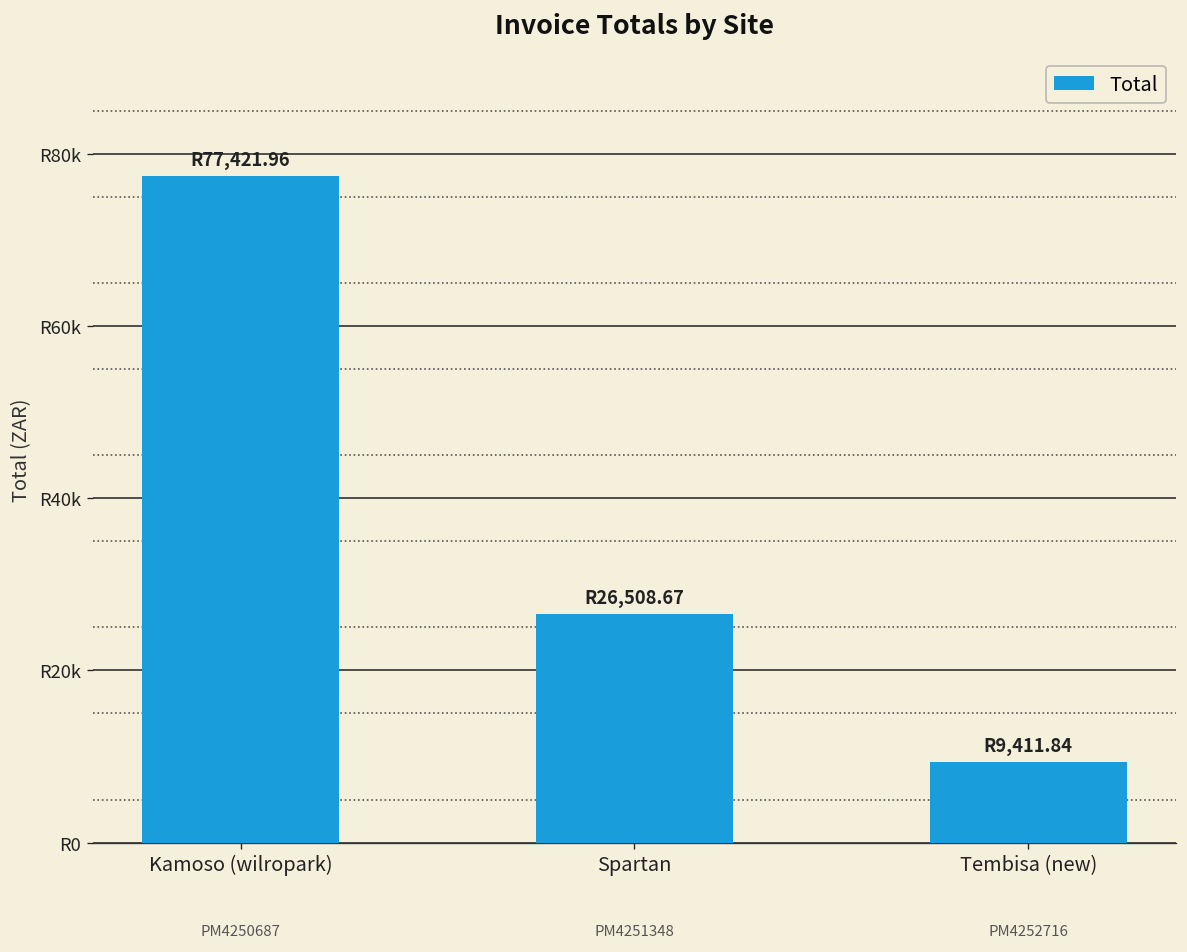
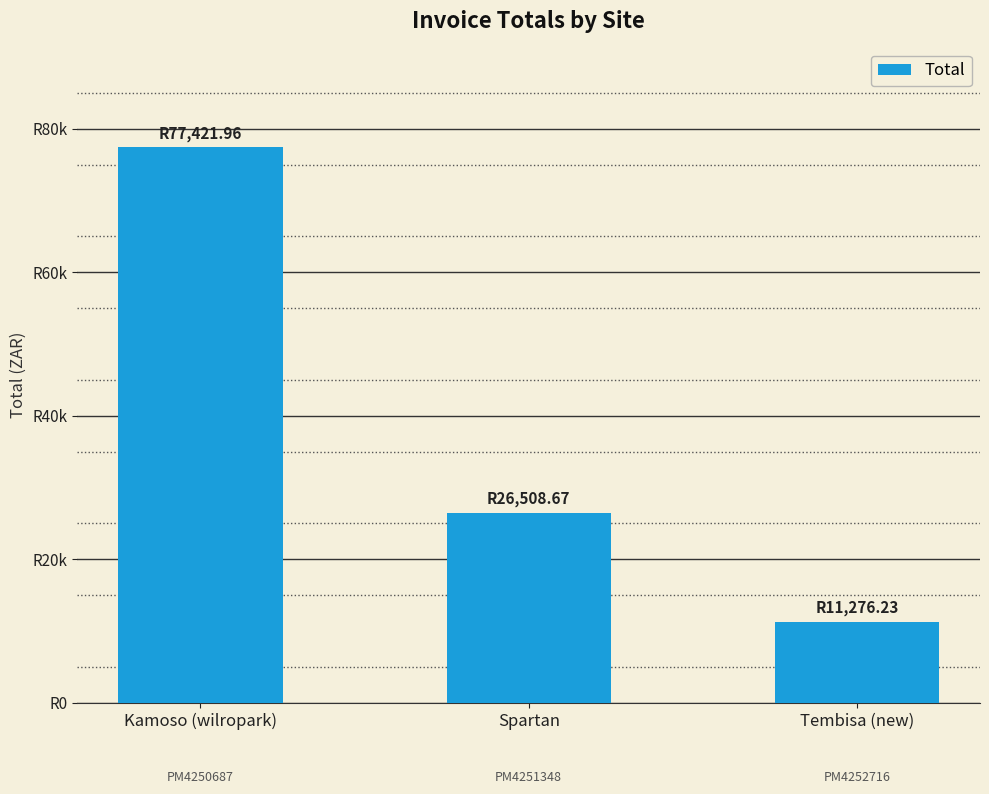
Tembisa (new): 9,411.84 -> 11,276.23
